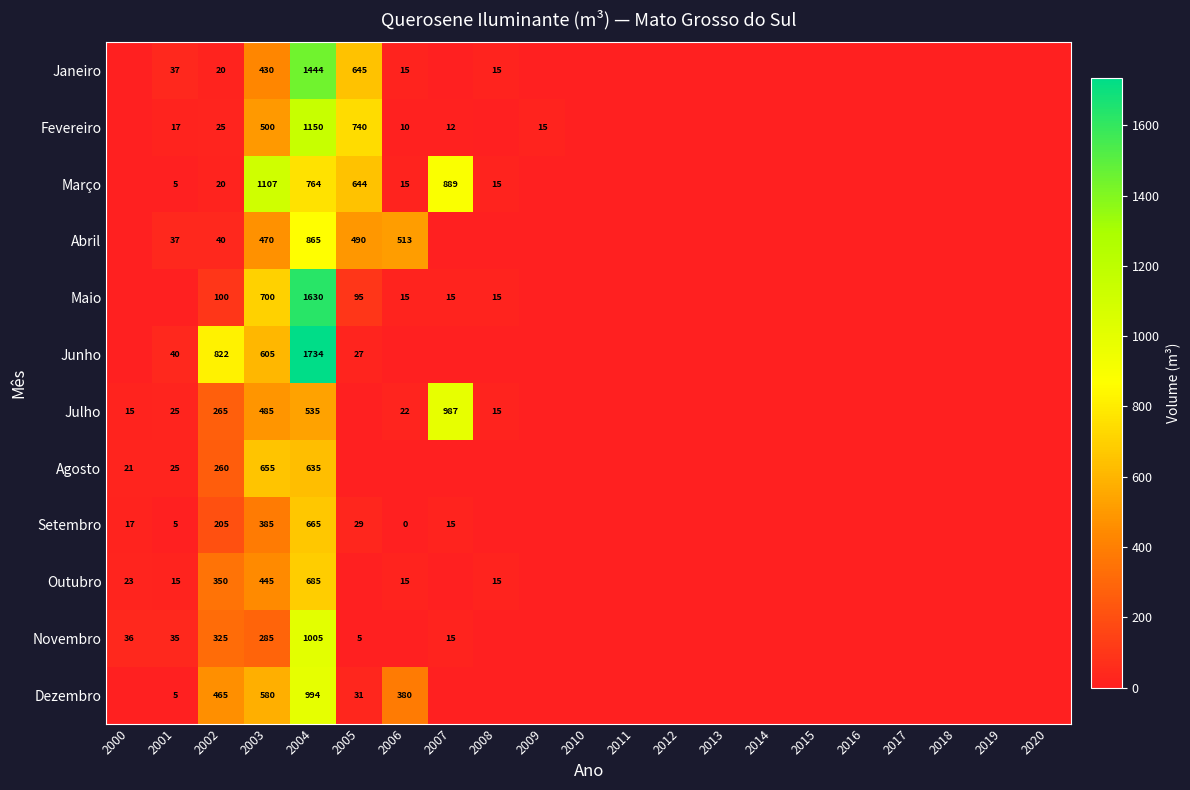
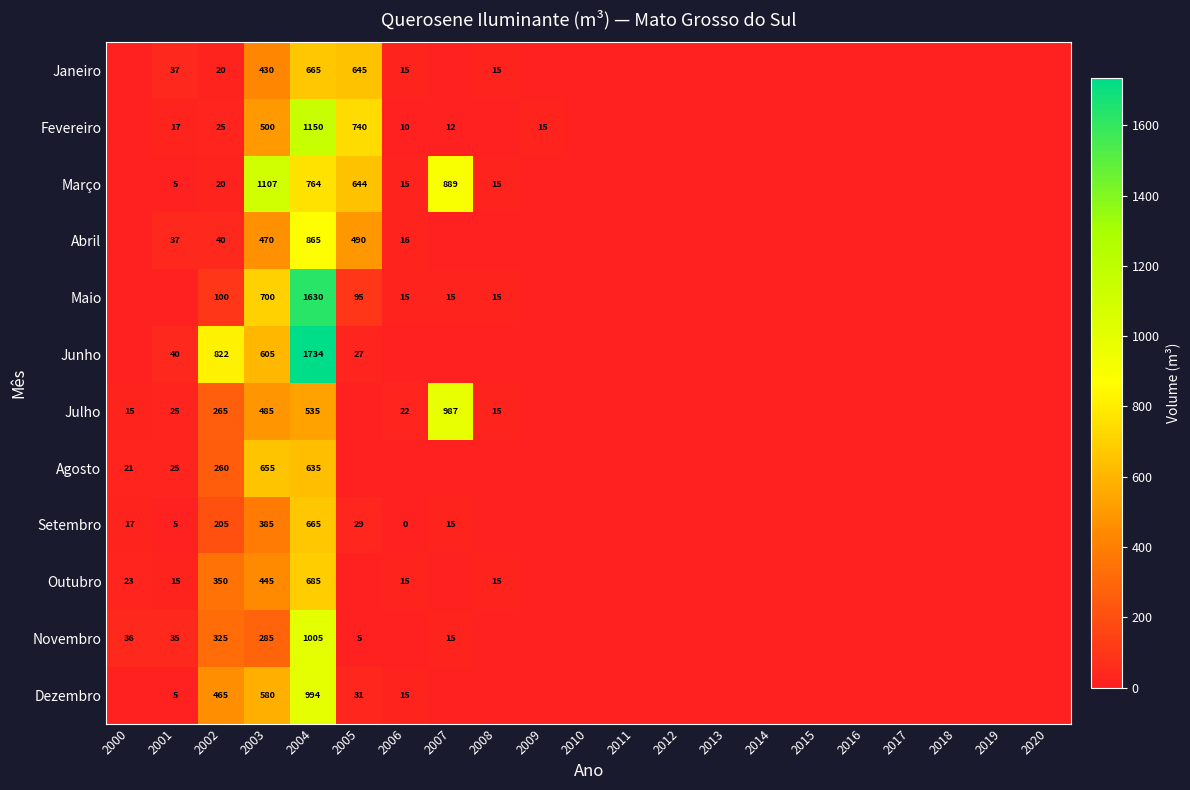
Janeiro, 2004: 1444 -> 665
Abril, 2006: 513 -> 16
Dezembro, 2006: 380 -> 15
